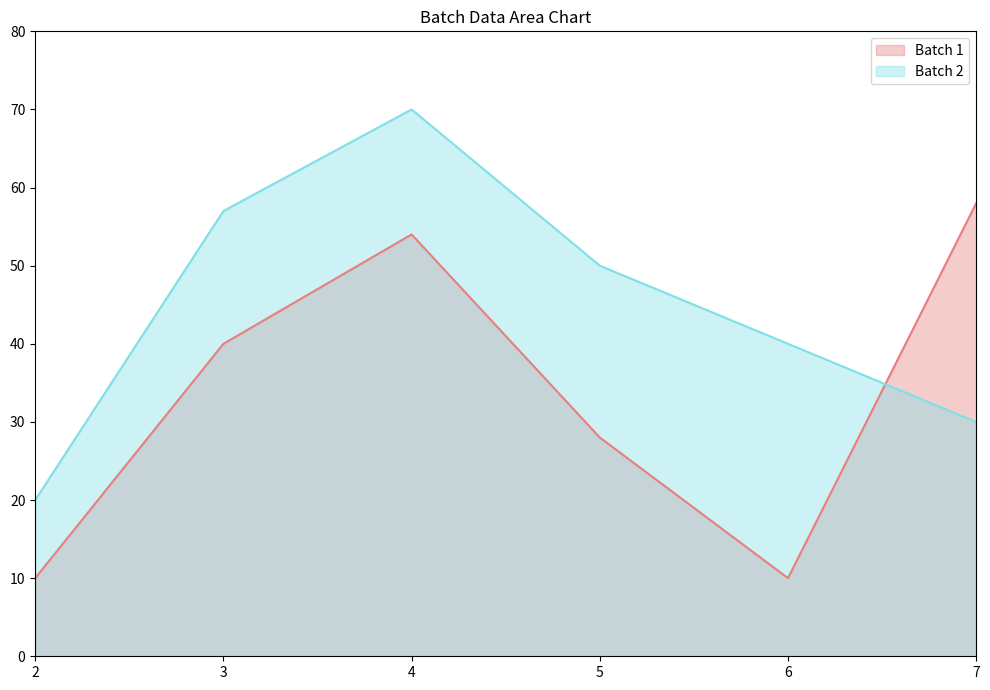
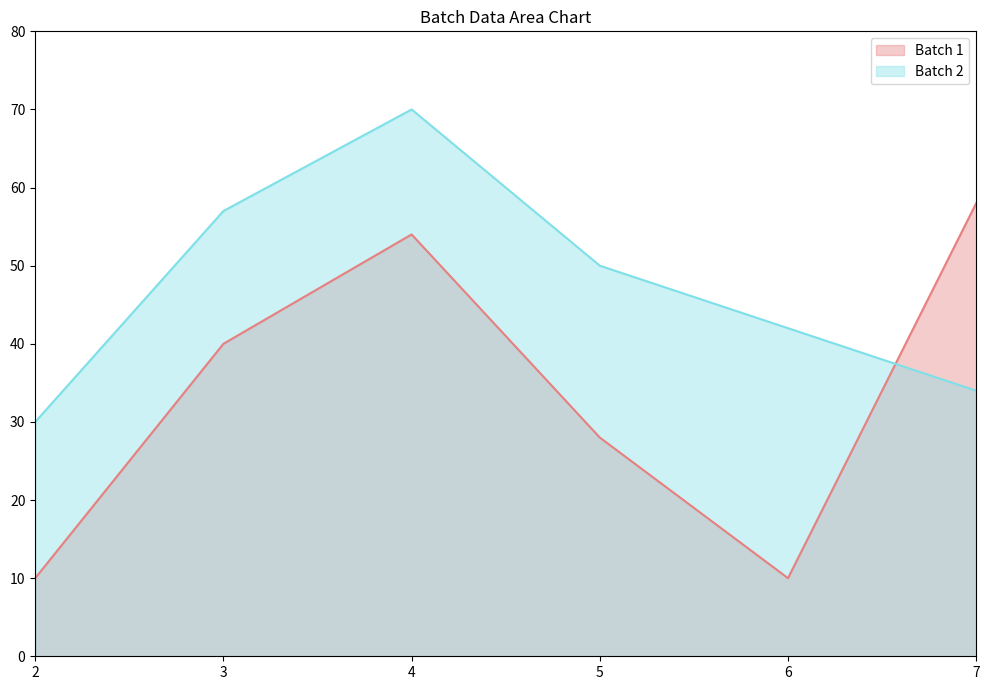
Batch 2, 2: 20 -> 30
Batch 2, 6: 40 -> 42
Batch 2, 7: 30 -> 34
